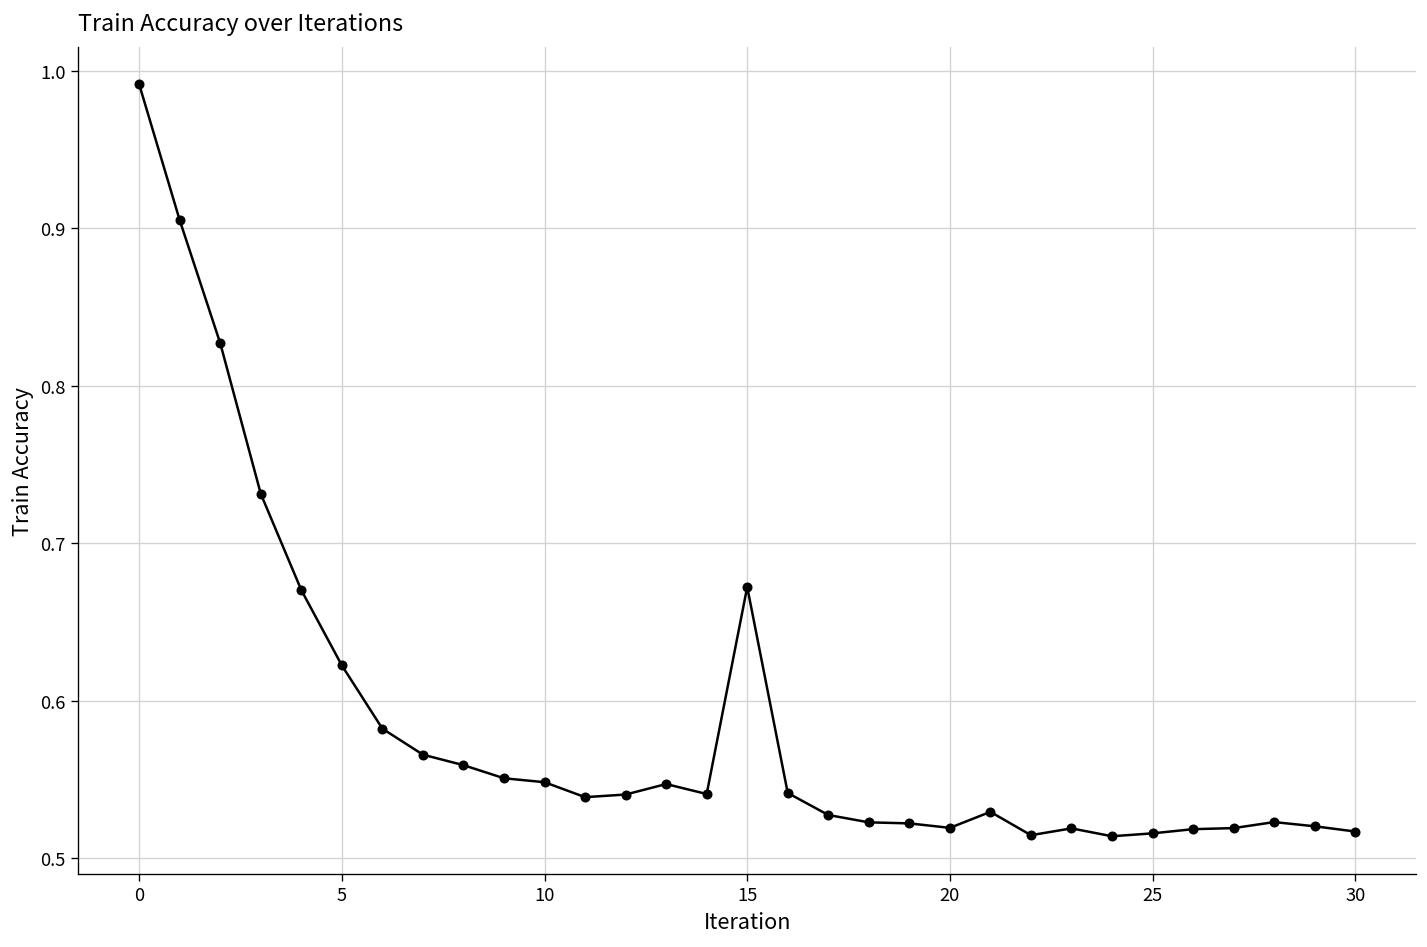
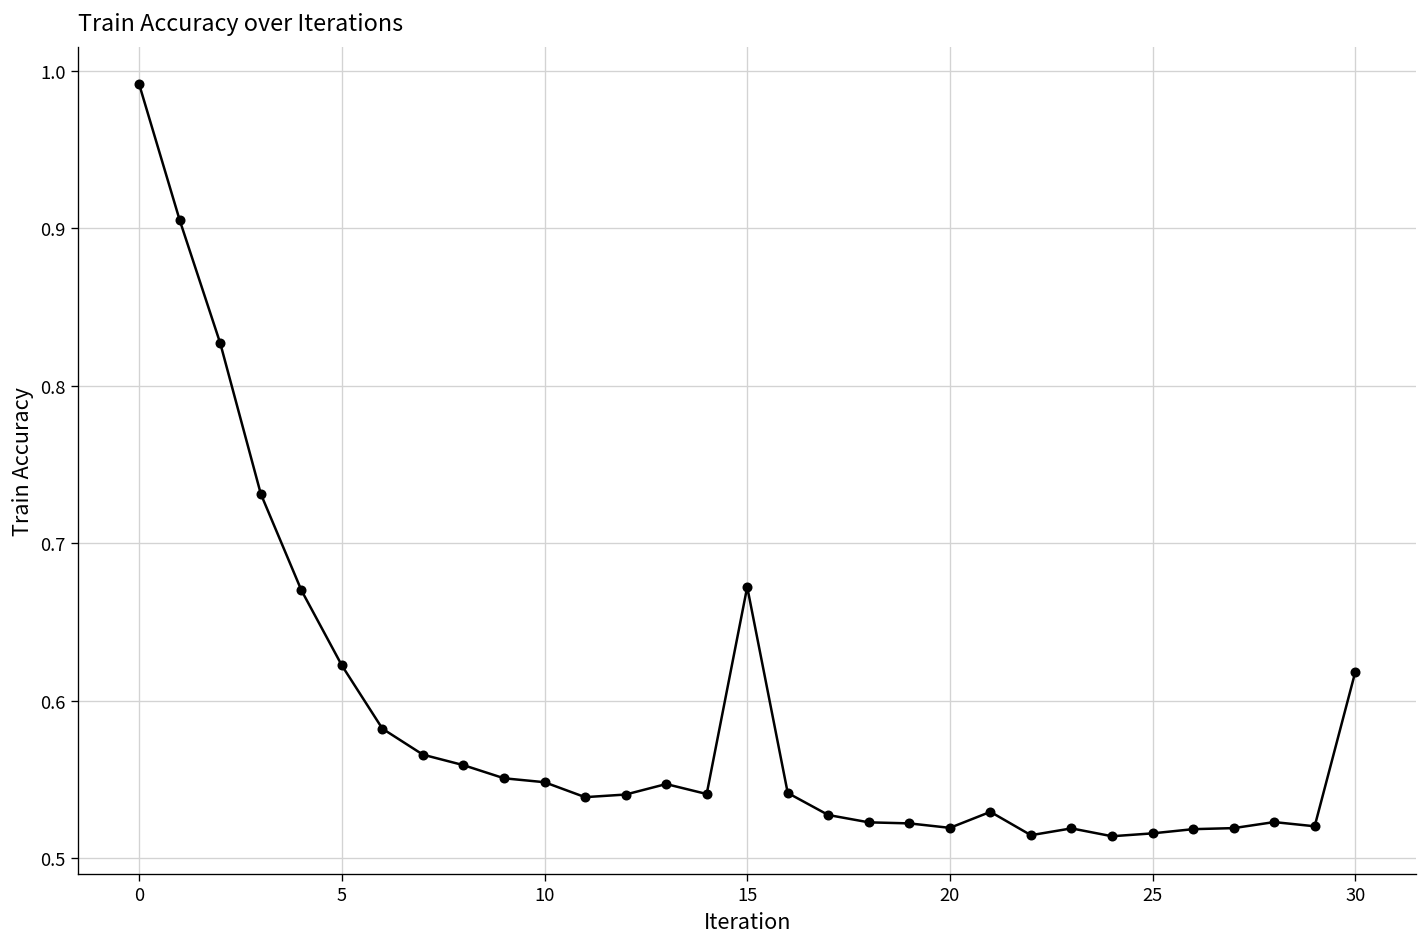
30: 0.517 -> 0.618
